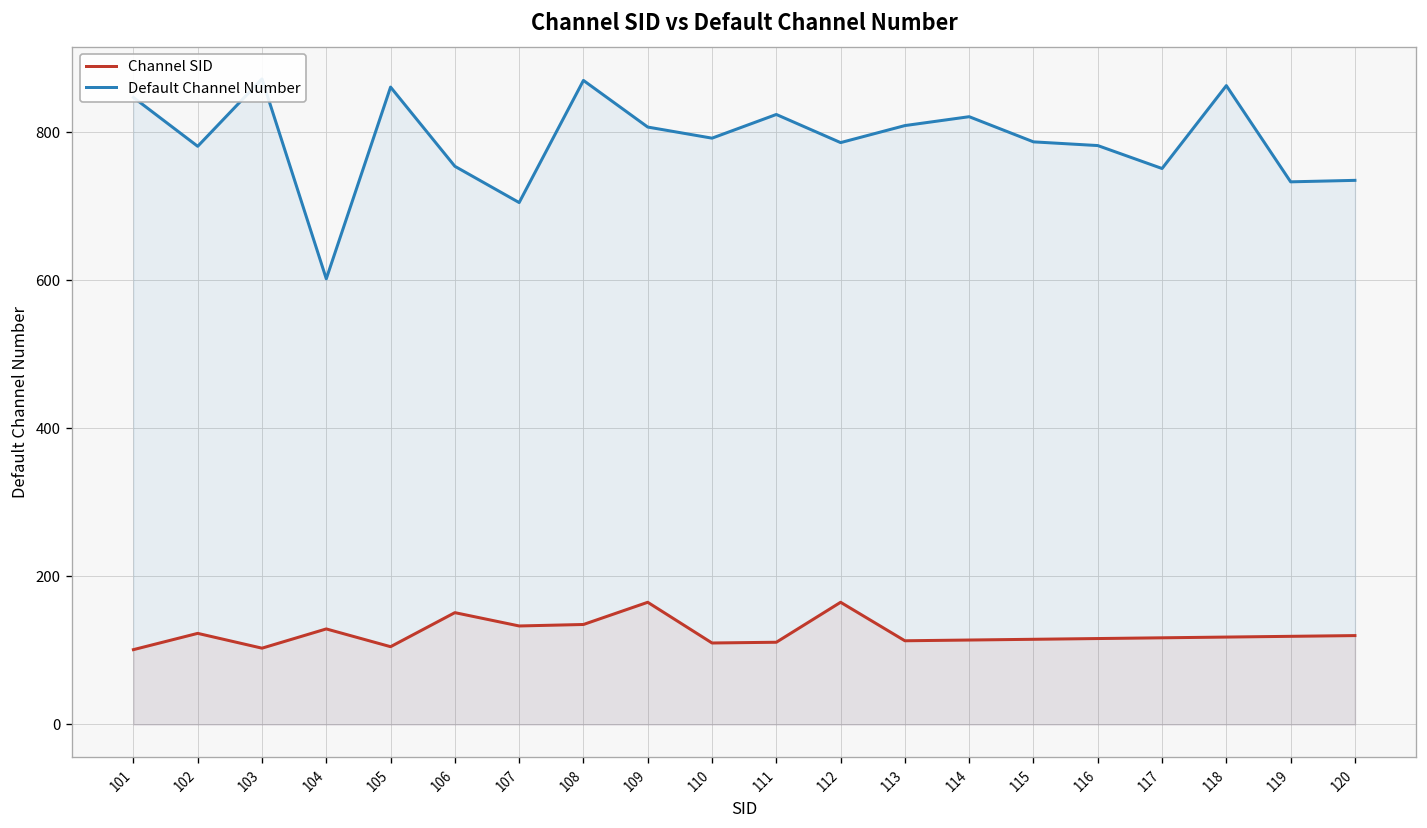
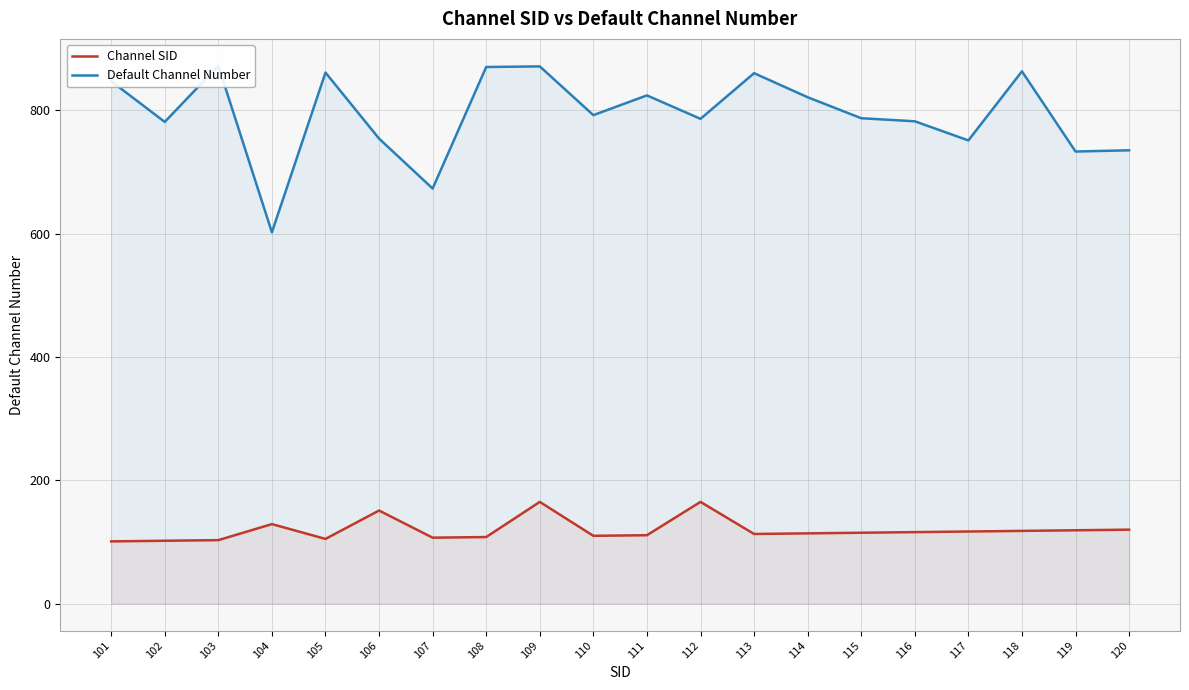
Channel SID, 102: 120 -> 100
Channel SID, 107: 130 -> 110
Default Channel Number, 107: 710 -> 670
Channel SID, 108: 140 -> 110
Default Channel Number, 109: 810 -> 870
Default Channel Number, 113: 810 -> 860
